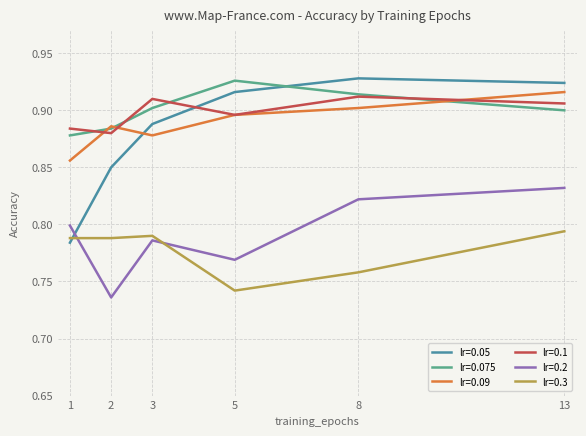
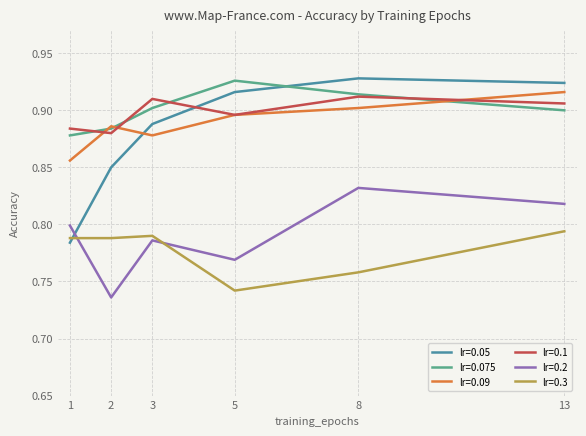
lr=0.2, 8: 0.822 -> 0.832
lr=0.2, 13: 0.832 -> 0.818
